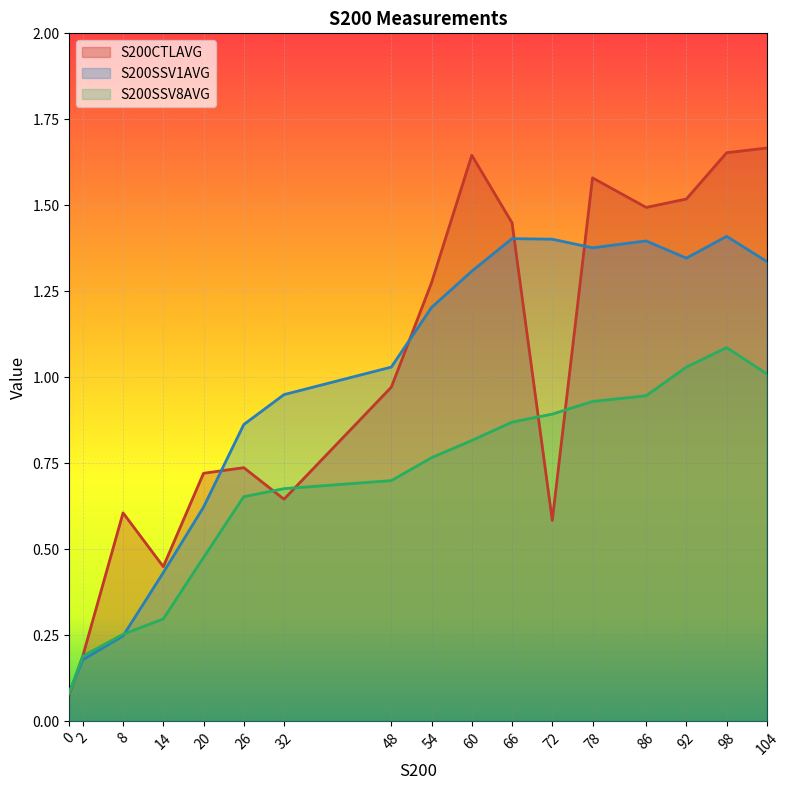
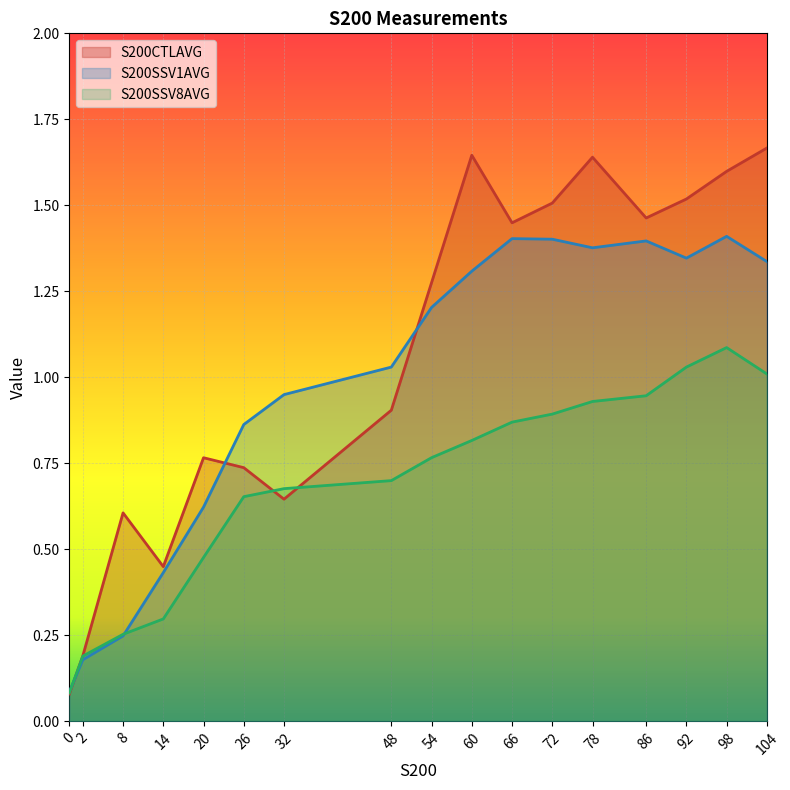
S200CTLAVG, 20: 0.72 -> 0.77
S200CTLAVG, 48: 0.97 -> 0.90
S200CTLAVG, 72: 0.58 -> 1.51
S200CTLAVG, 78: 1.58 -> 1.64
S200CTLAVG, 86: 1.49 -> 1.46
S200CTLAVG, 98: 1.65 -> 1.60
